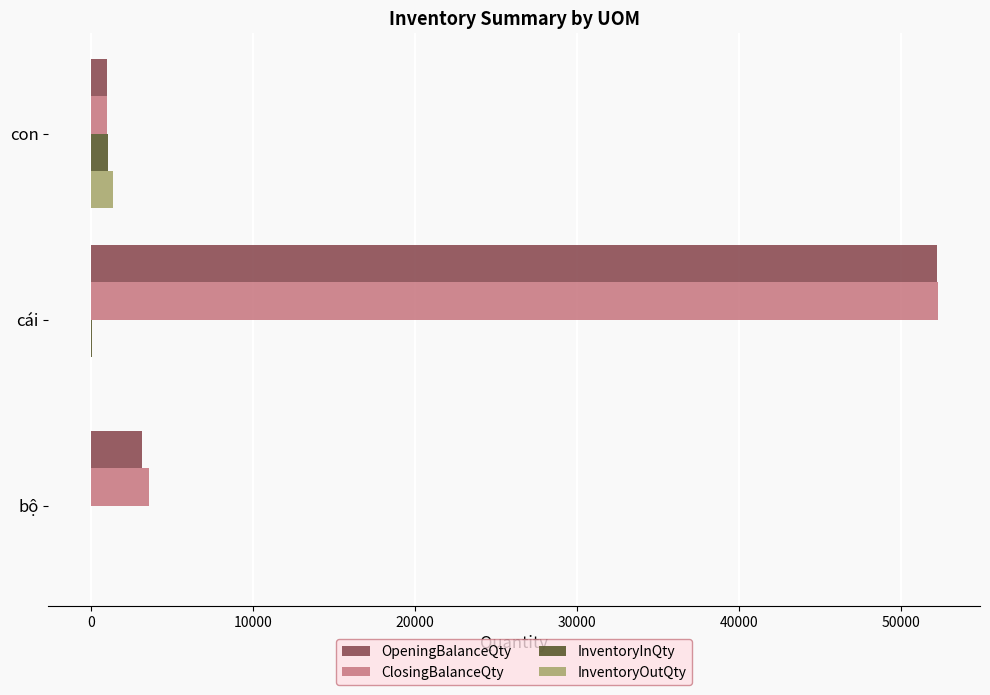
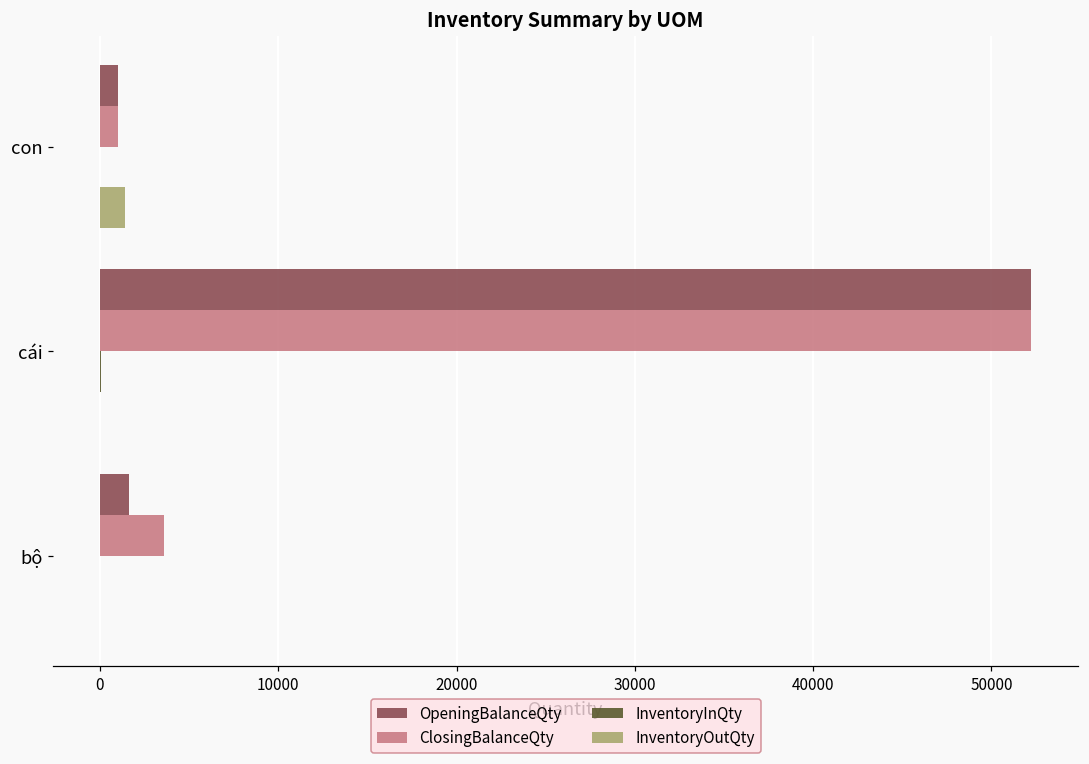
InventoryInQty, con: 1100 -> 0
OpeningBalanceQty, bộ: 3200 -> 1600
